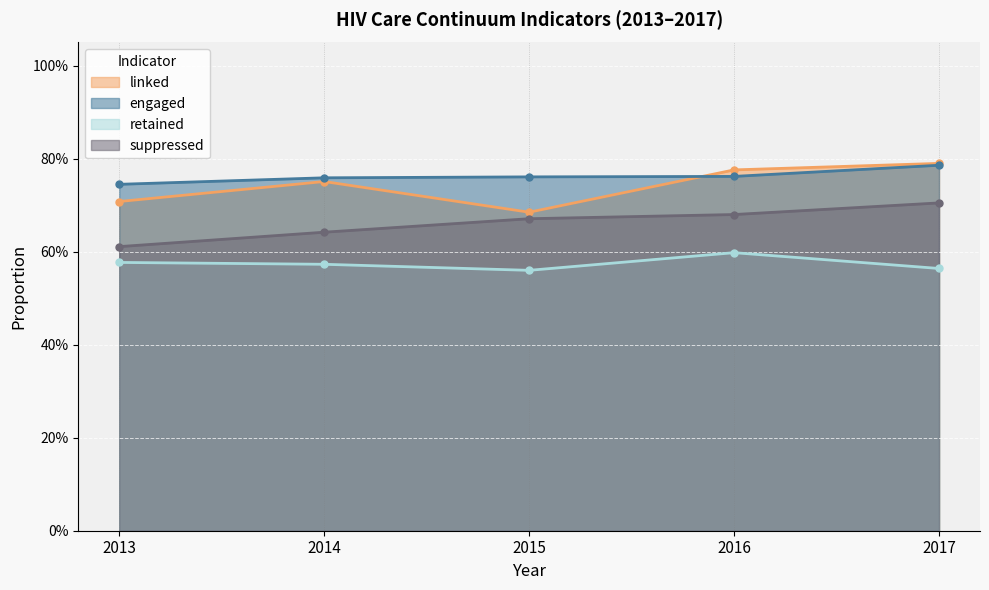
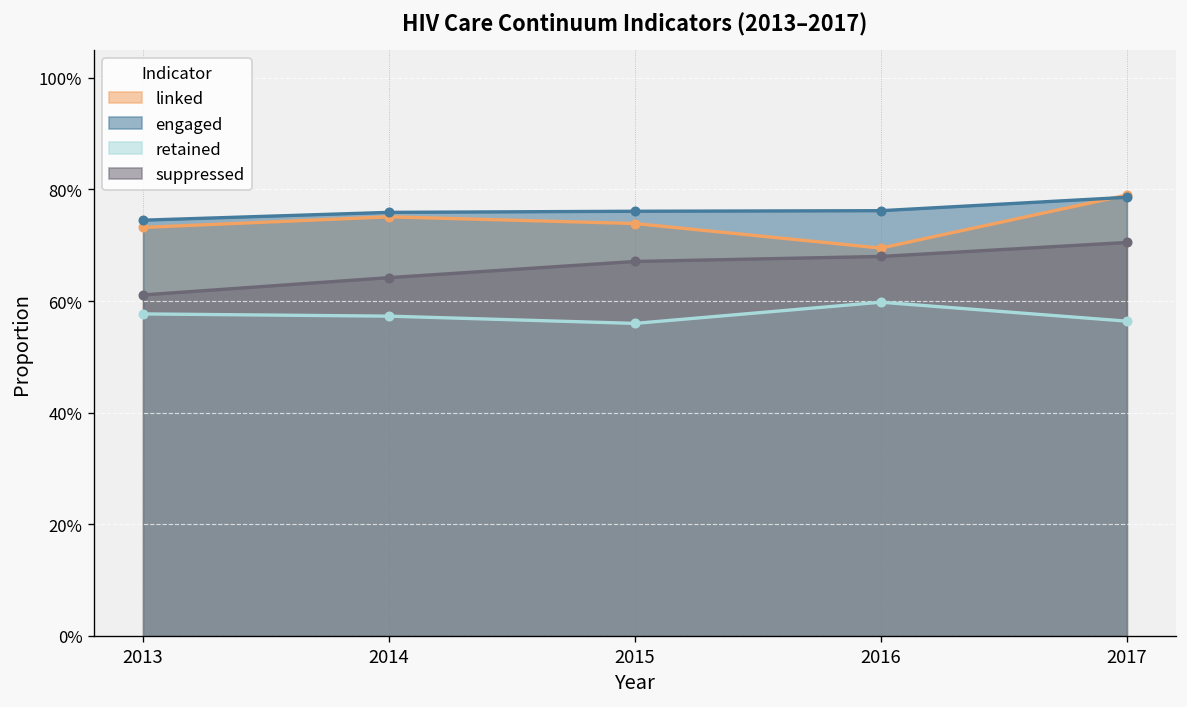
linked, 2013: 71% -> 73%
linked, 2015: 69% -> 74%
linked, 2016: 78% -> 70%
